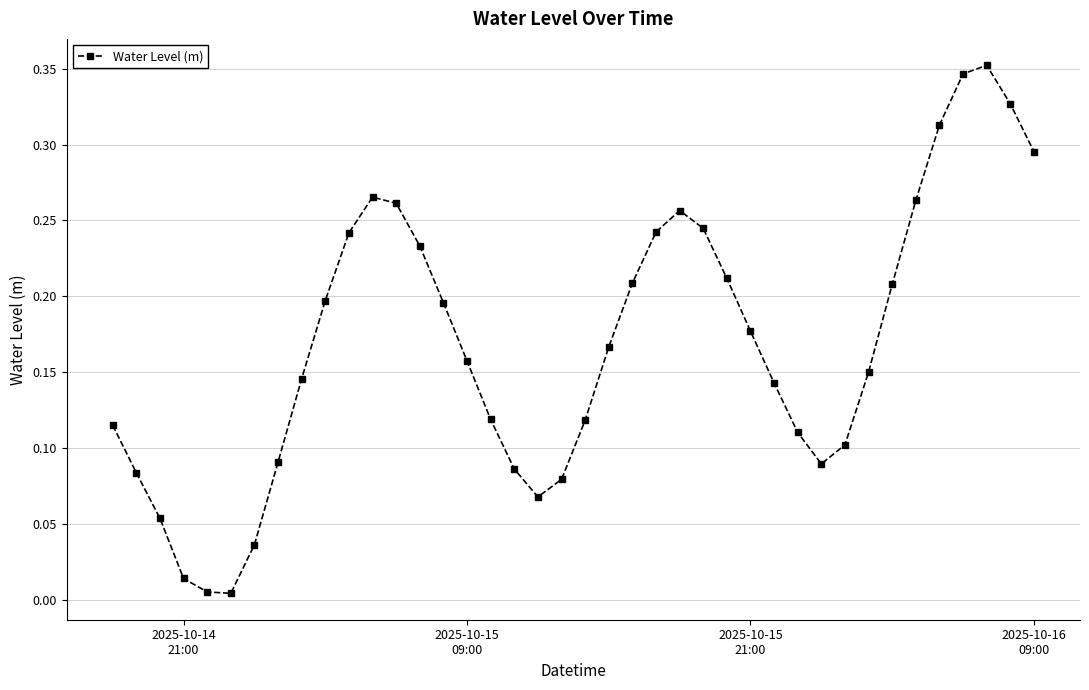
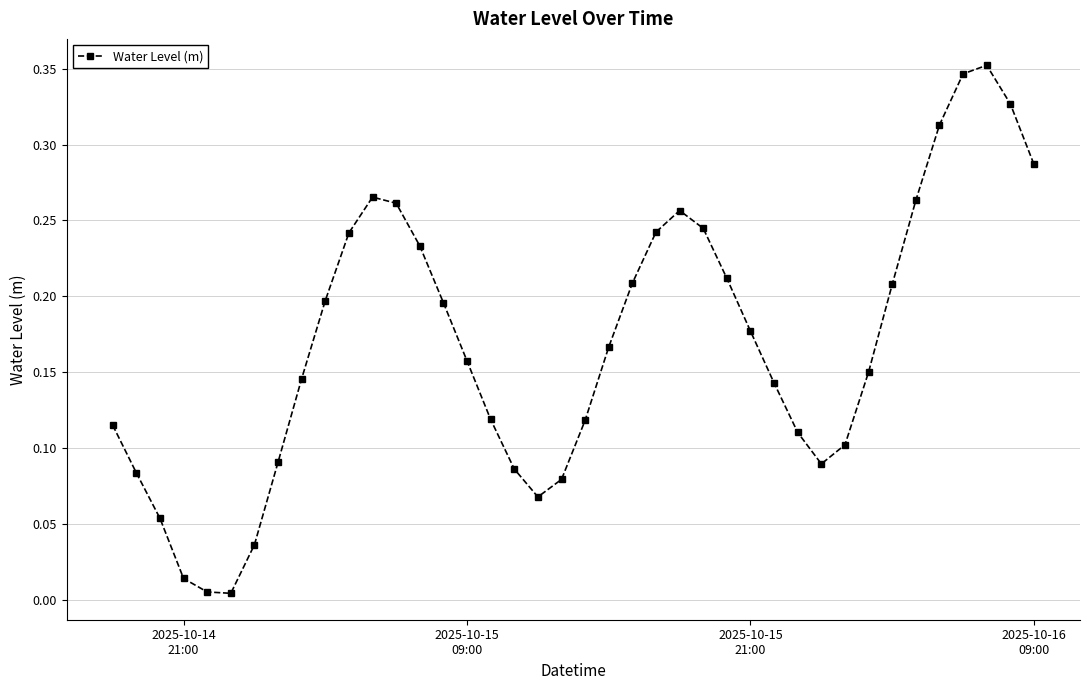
2025-10-16 09:00: 0.295 -> 0.287
